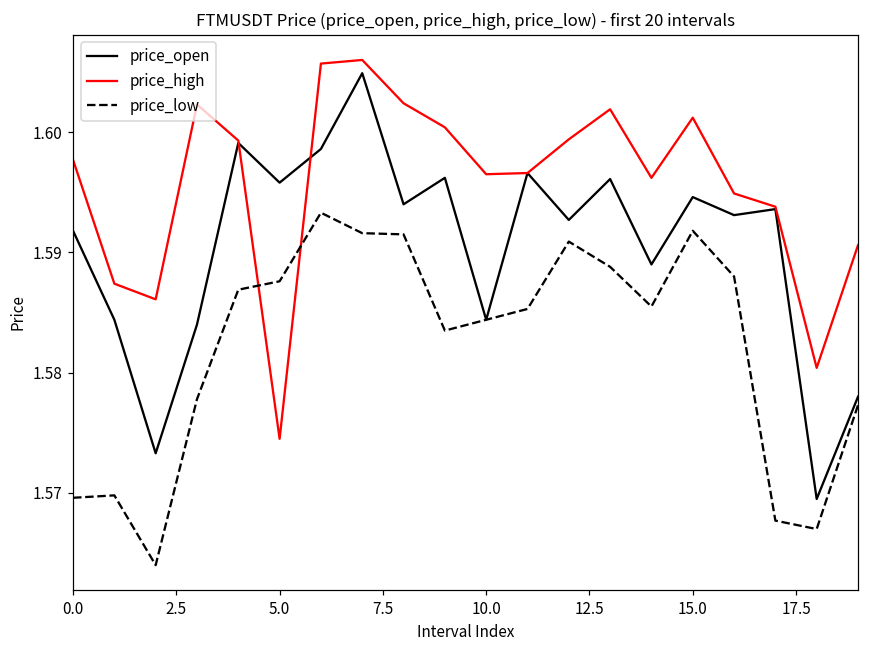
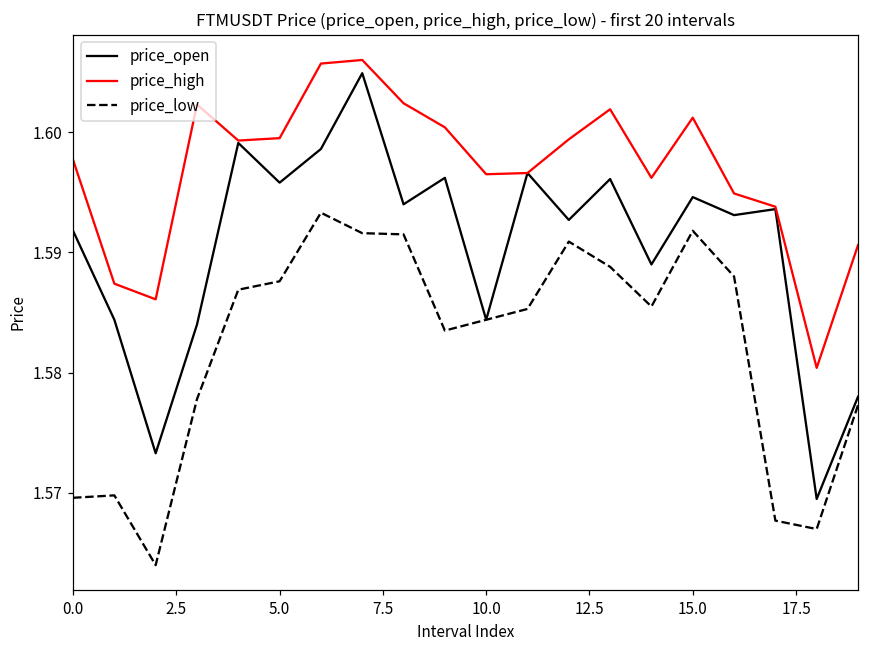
price_high, 5.0: 1.5745 -> 1.5995
